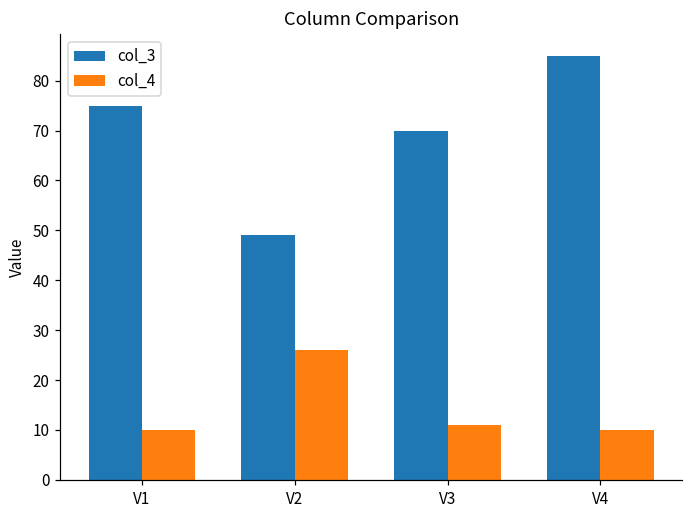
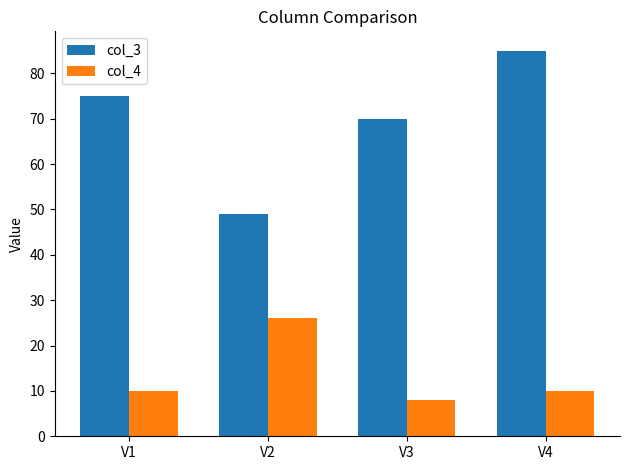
col_4, V3: 11 -> 8
